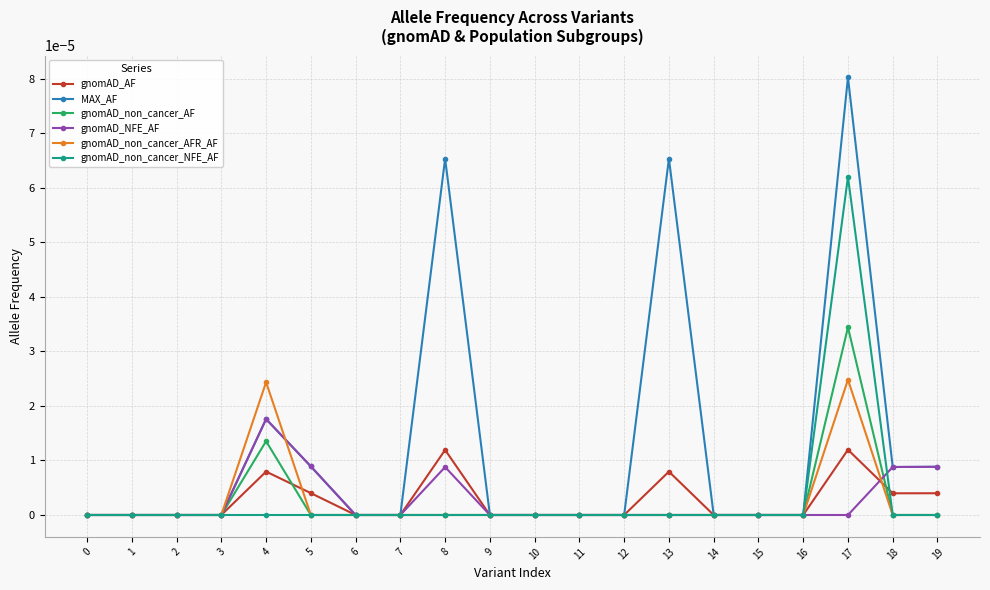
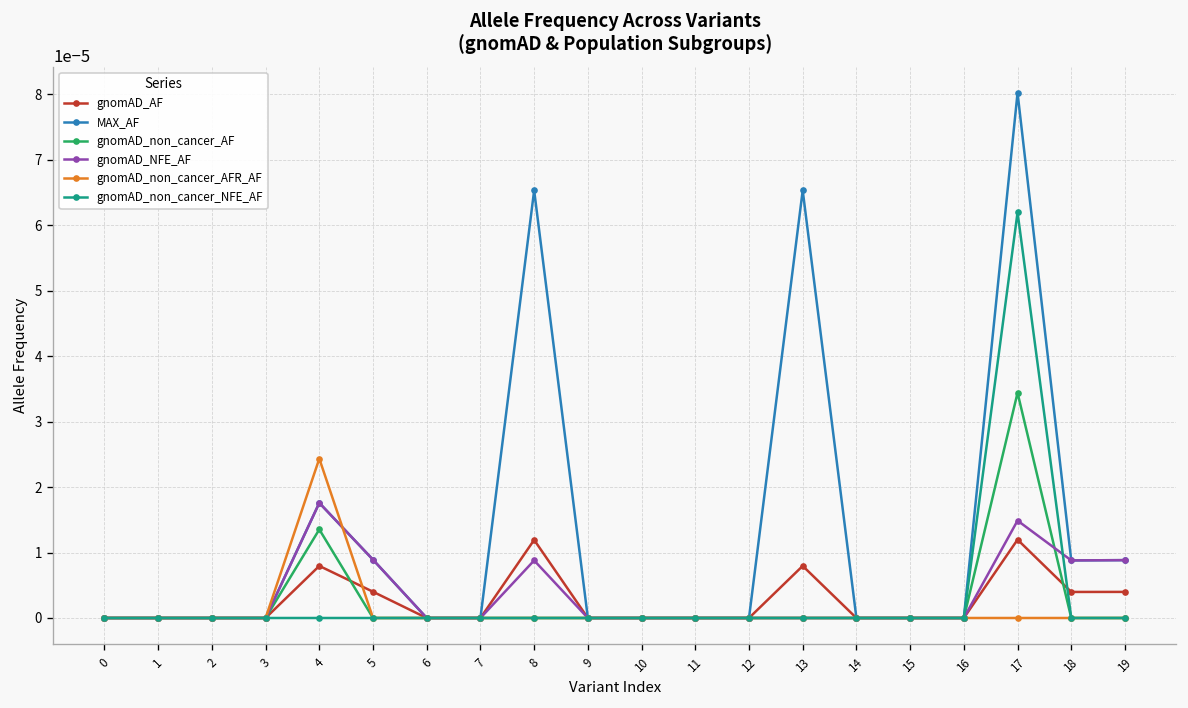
gnomAD_NFE_AF, 17: 0.00000 -> 0.00001
gnomAD_non_cancer_AFR_AF, 17: 0.00002 -> 0.00000
